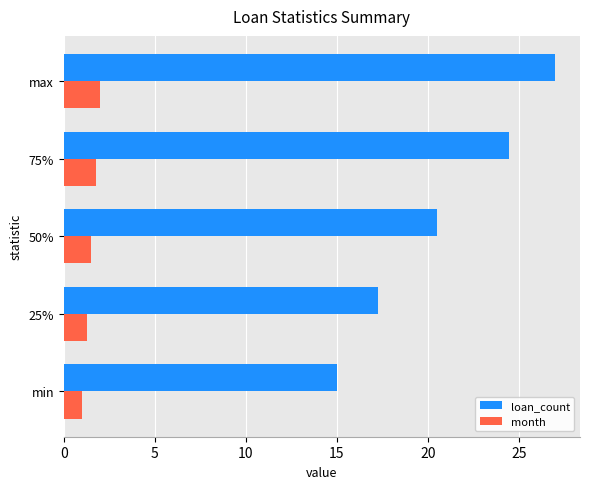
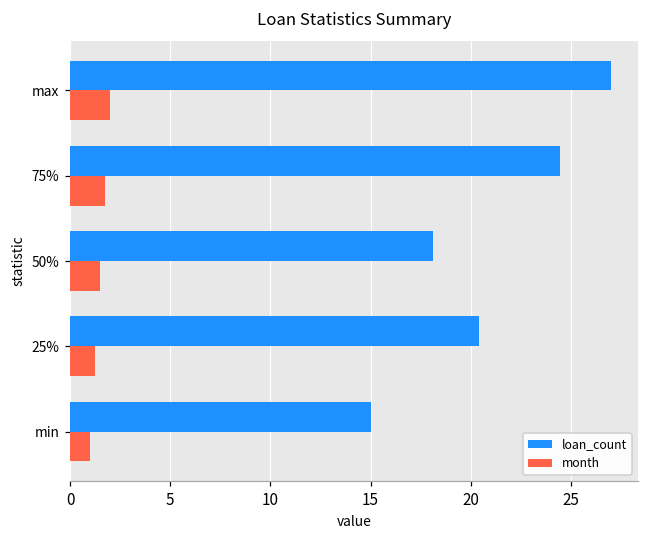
loan_count, 50%: 20.5 -> 18.1
loan_count, 25%: 17.3 -> 20.4
